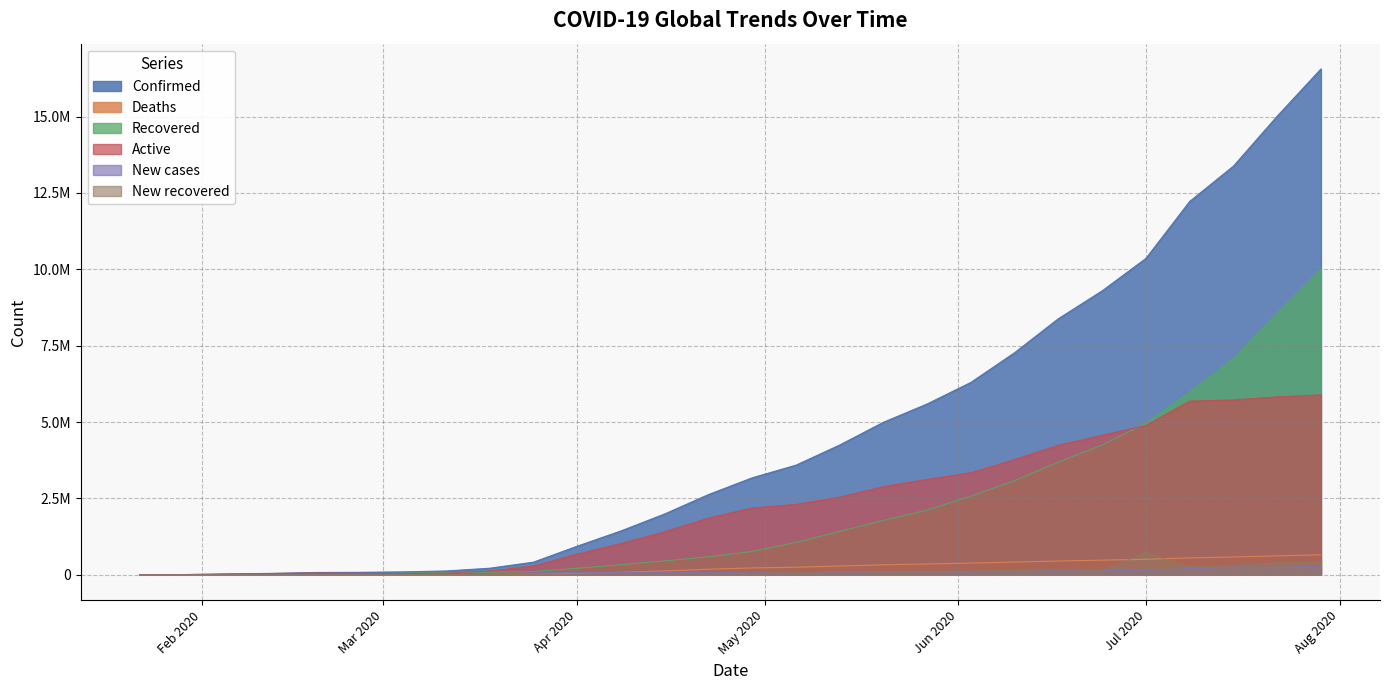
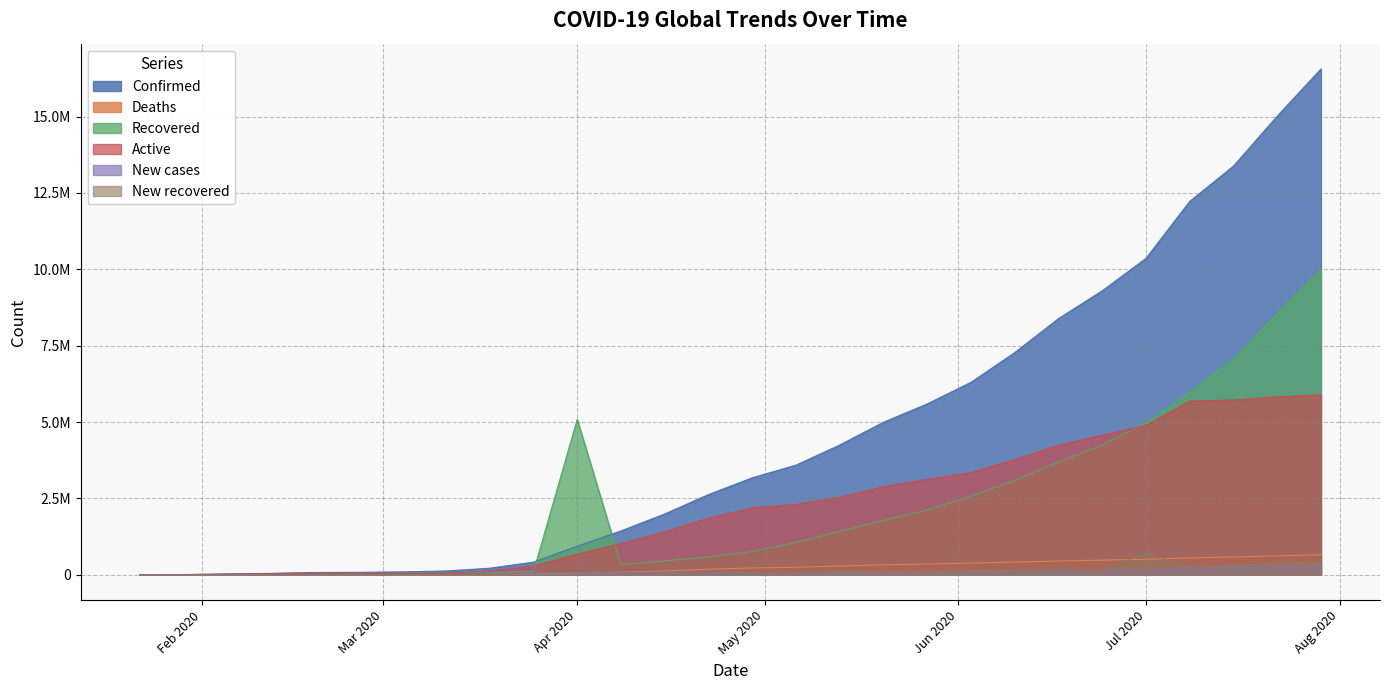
Recovered, Apr 2020: 200000 -> 5100000
